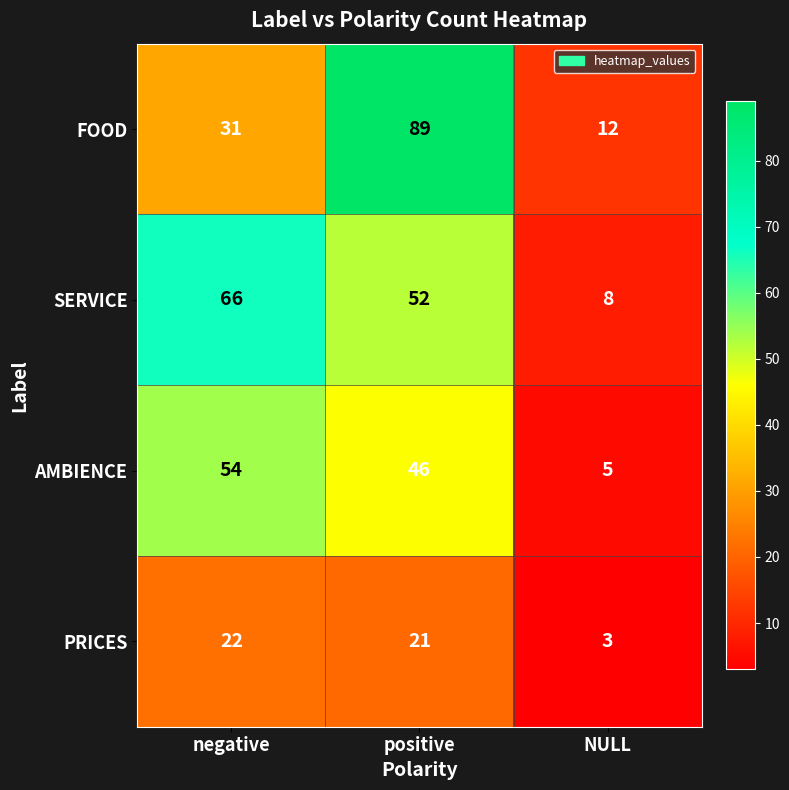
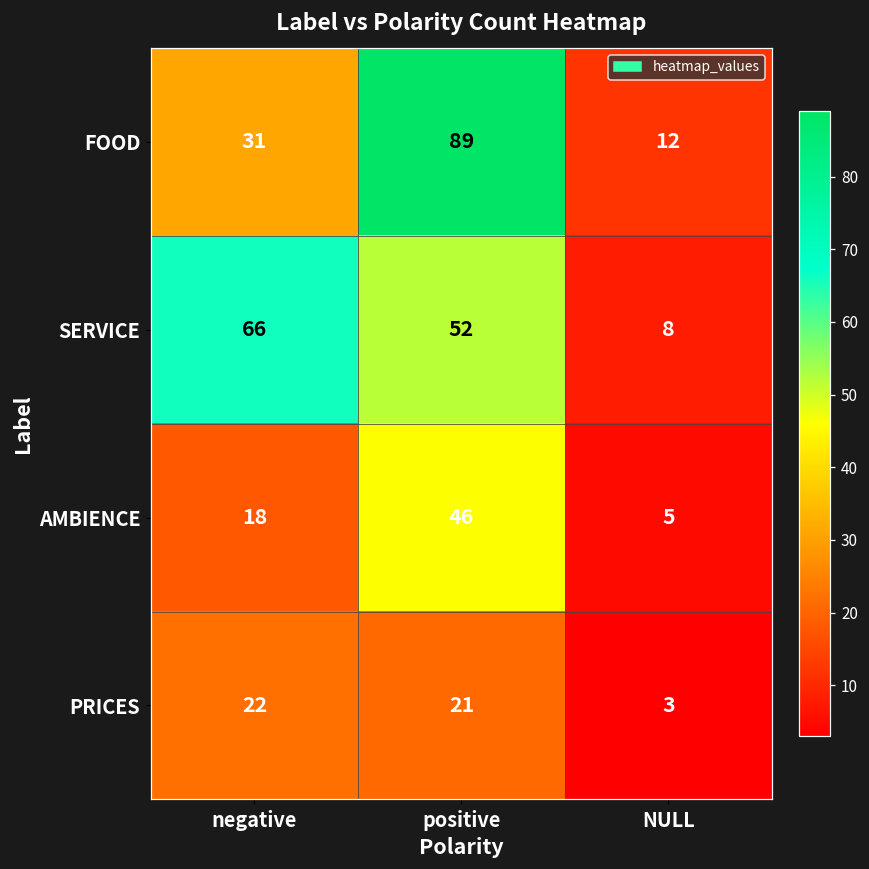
AMBIENCE, negative: 54 -> 18
